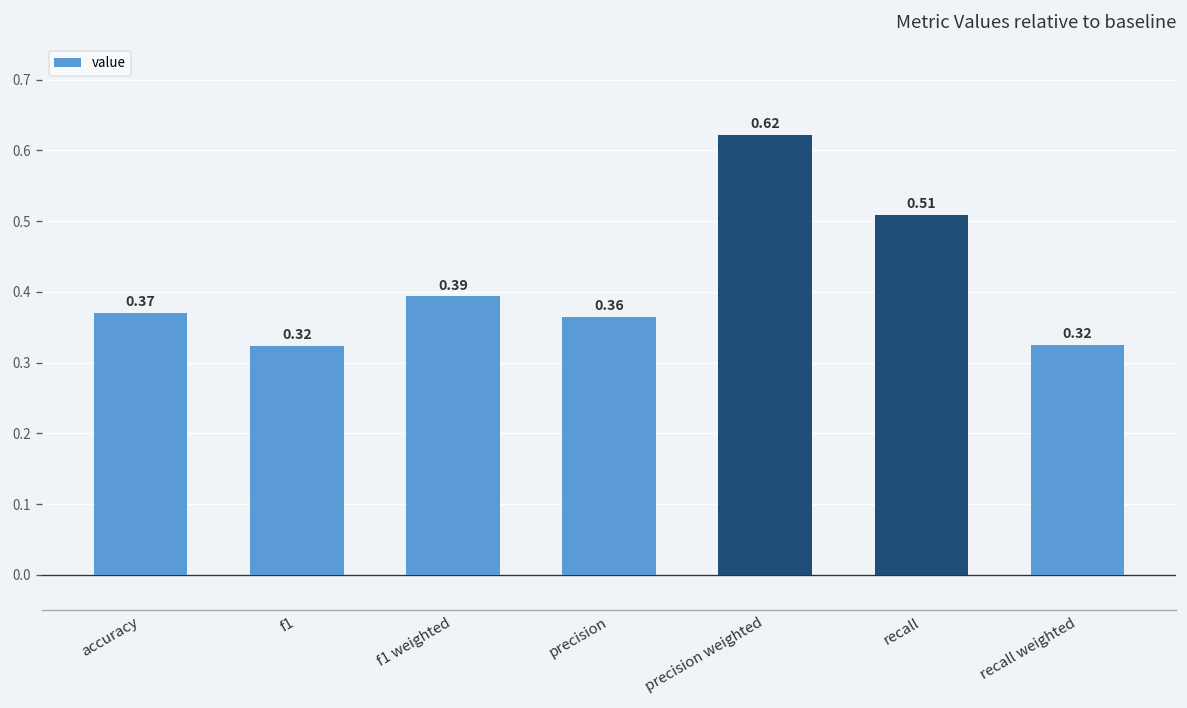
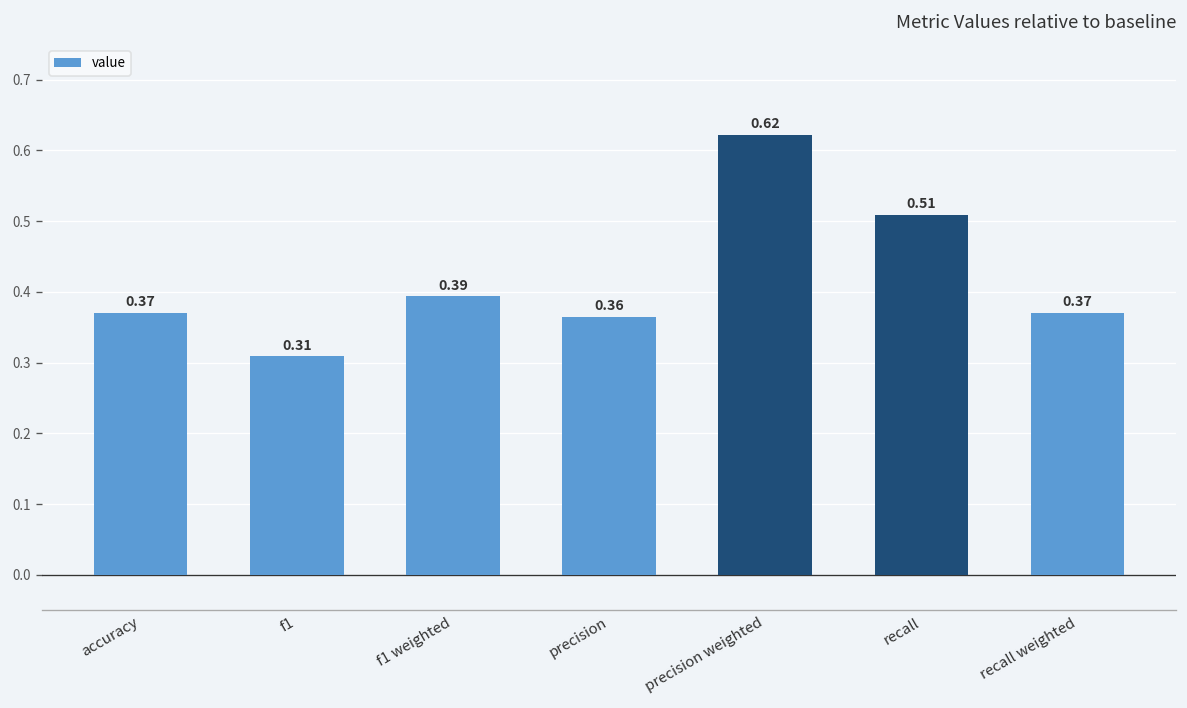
f1: 0.32 -> 0.31
recall weighted: 0.32 -> 0.37
